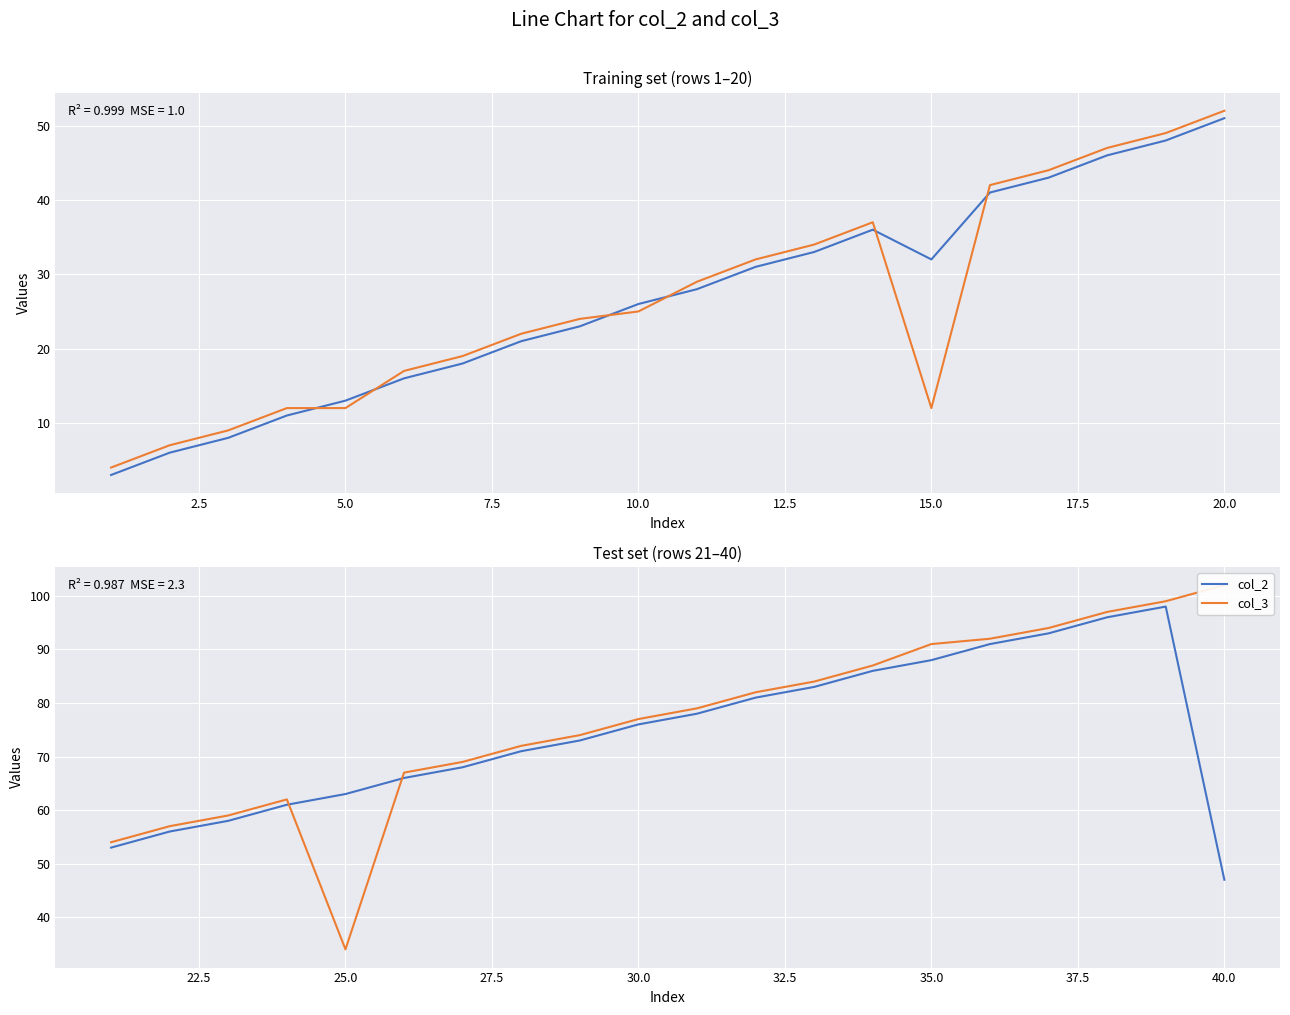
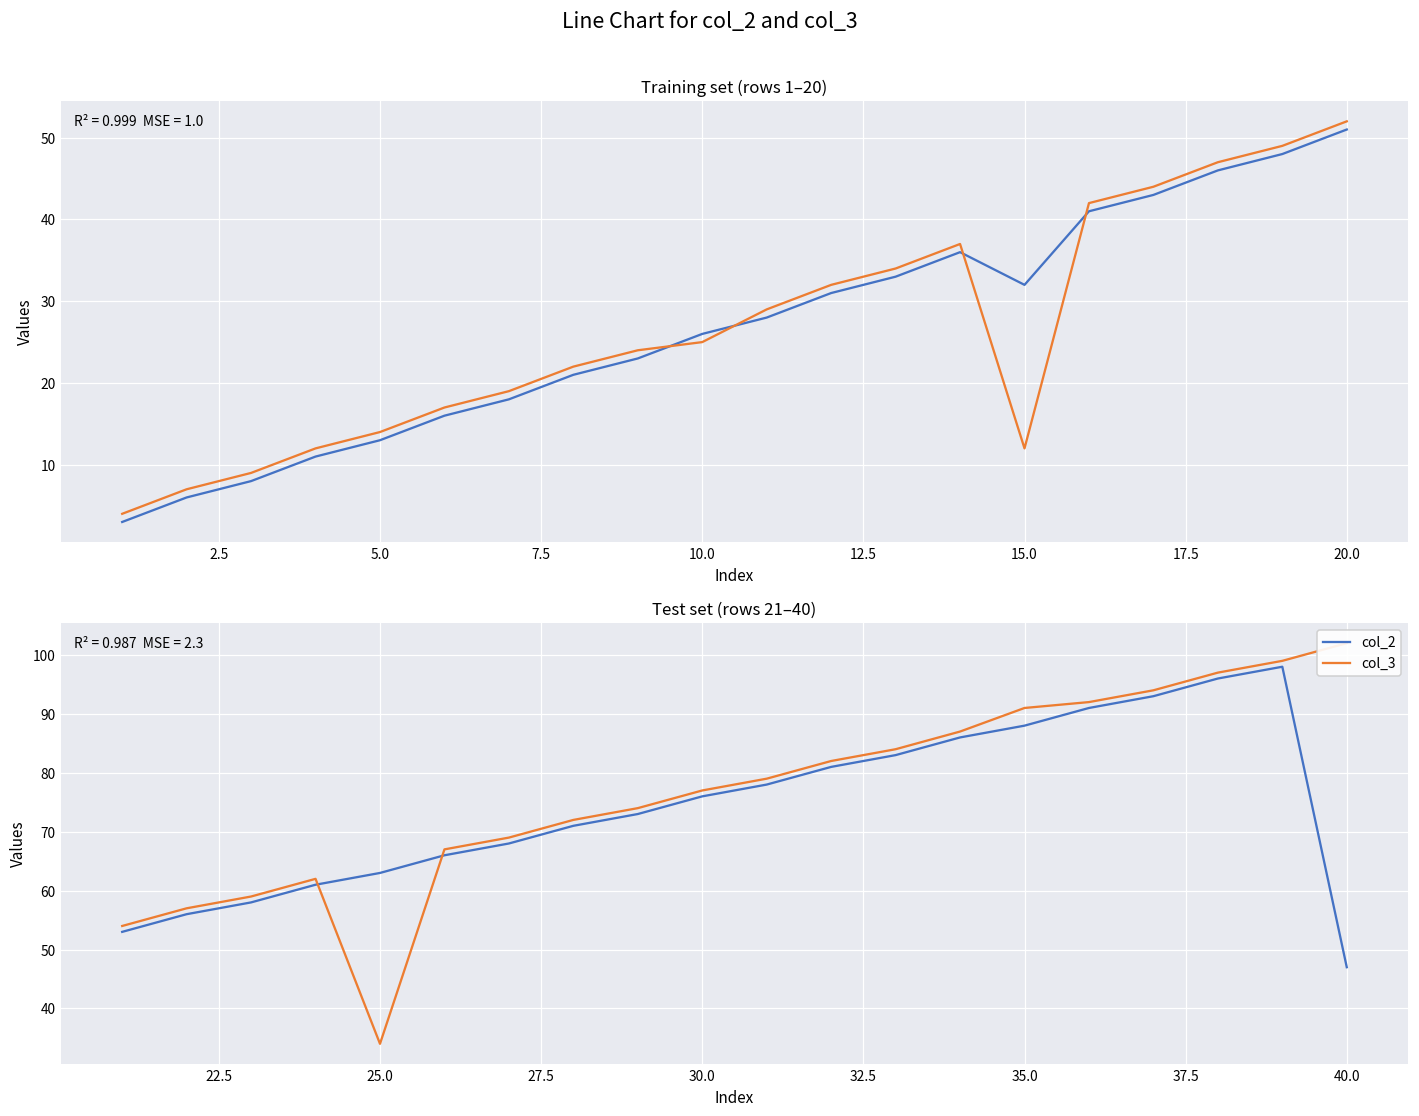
Training set (rows 1–20), col_3, 5.0: 12 -> 14
